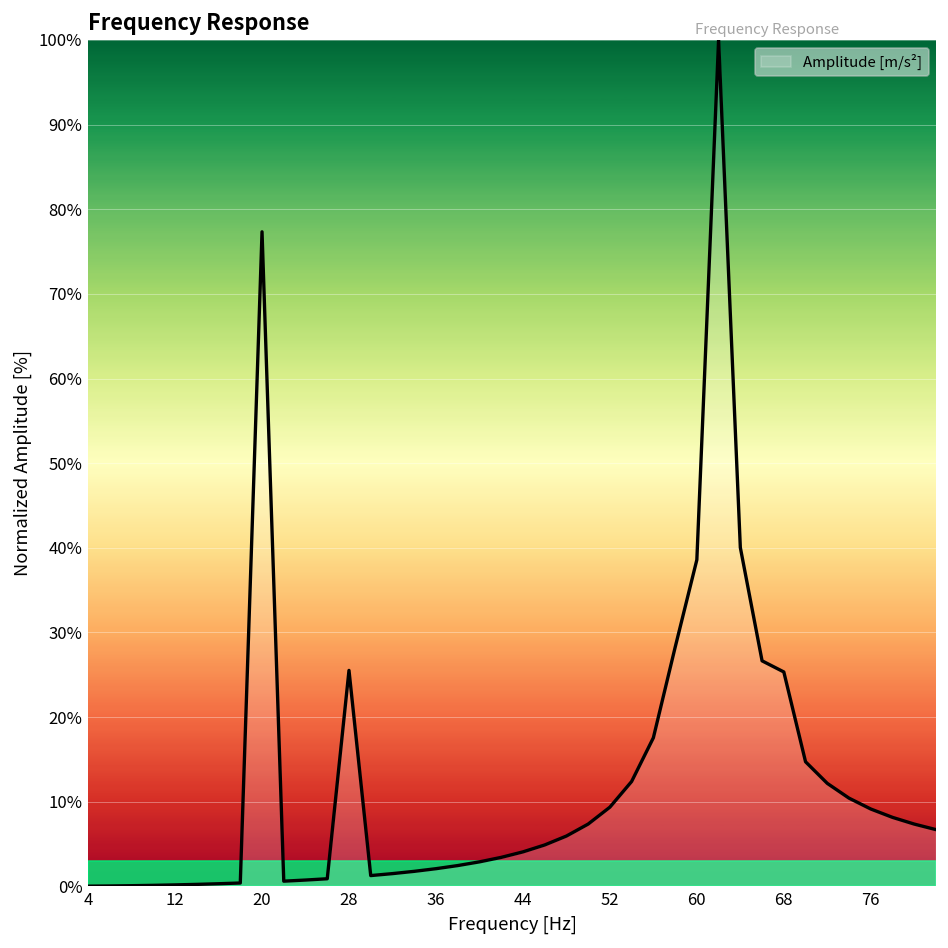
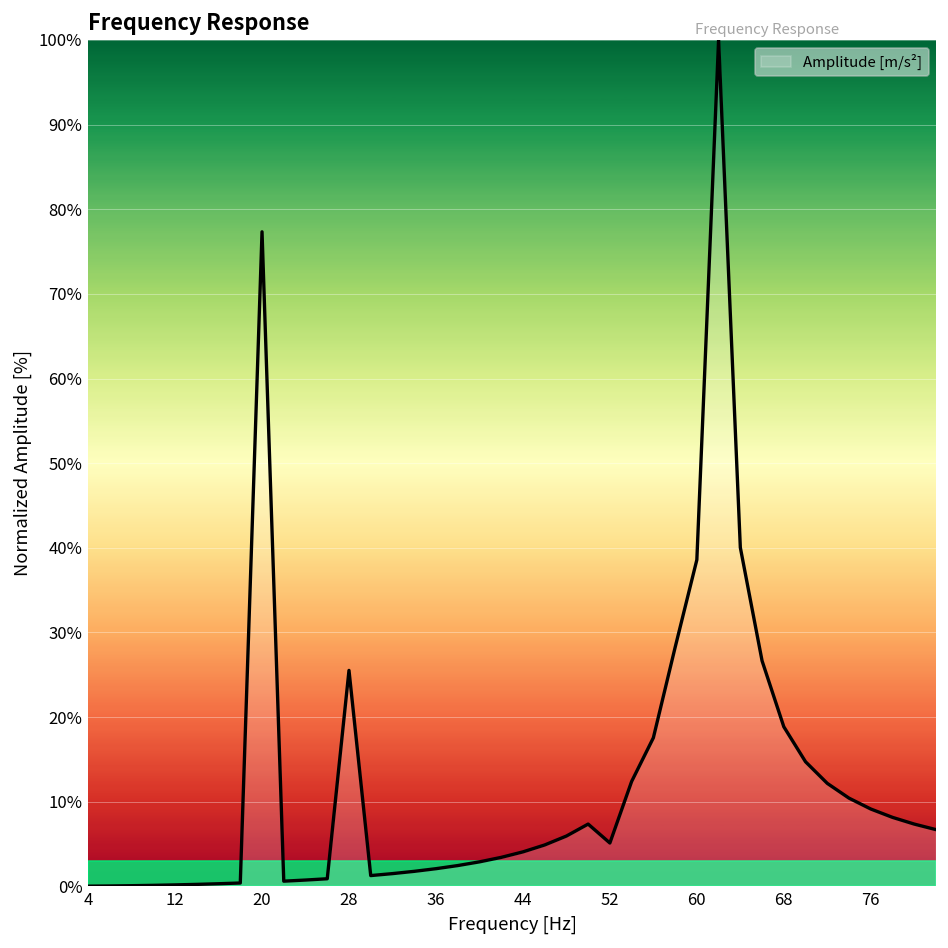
52: 9% -> 5%
68: 25% -> 19%
